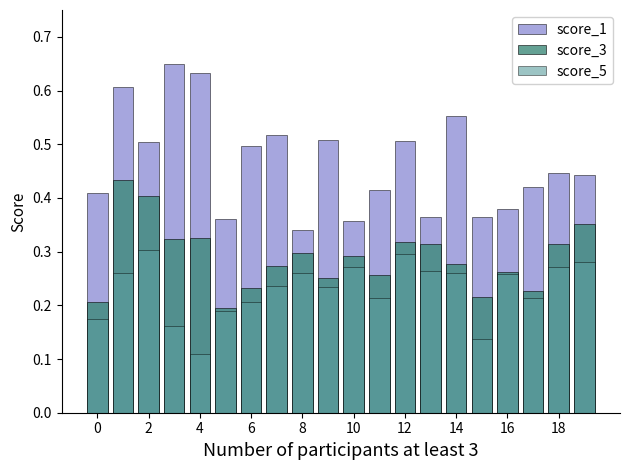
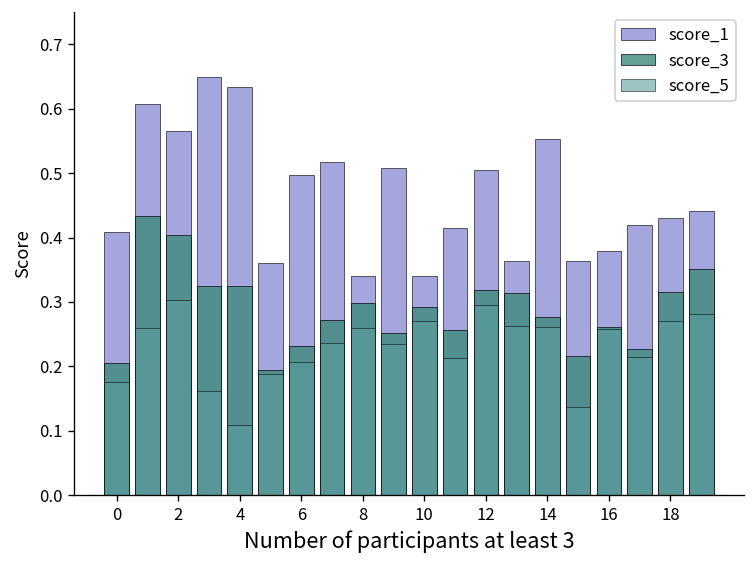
score_1, 2: 0.51 -> 0.57
score_1, 10: 0.36 -> 0.34
score_1, 18: 0.45 -> 0.43
